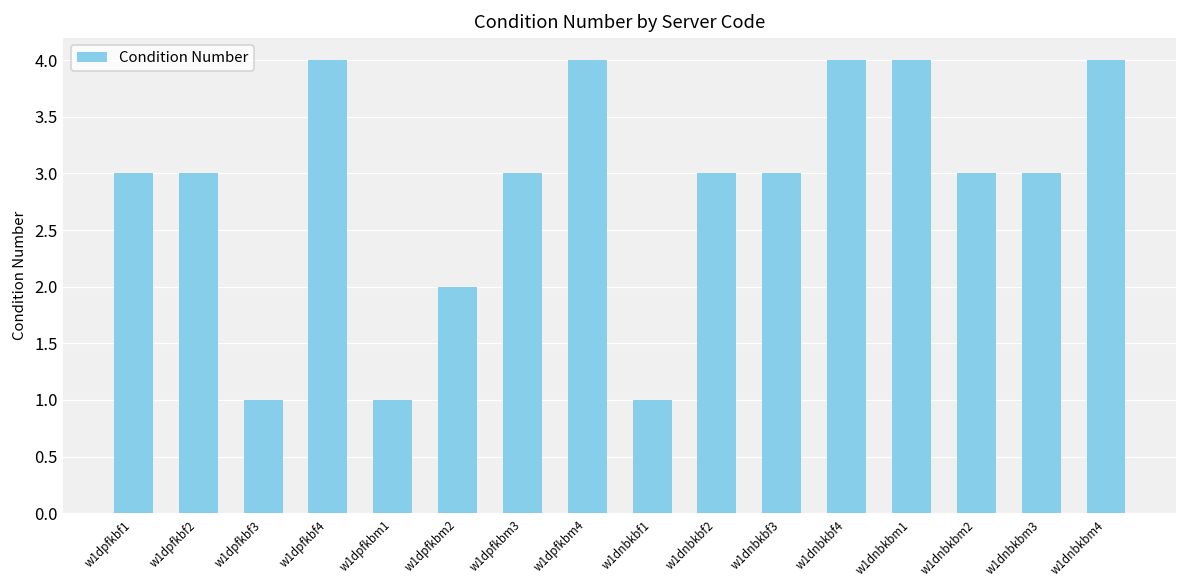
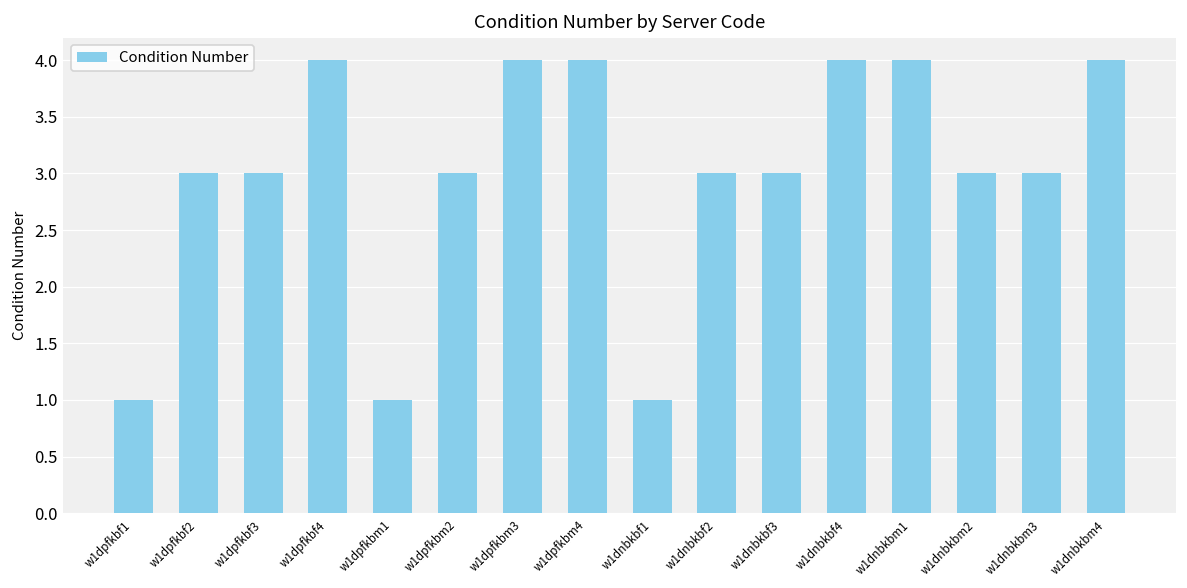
w1dpfkbf1: 3 -> 1
w1dpfkbf3: 1 -> 3
w1dpfkbm2: 2 -> 3
w1dpfkbm3: 3 -> 4
